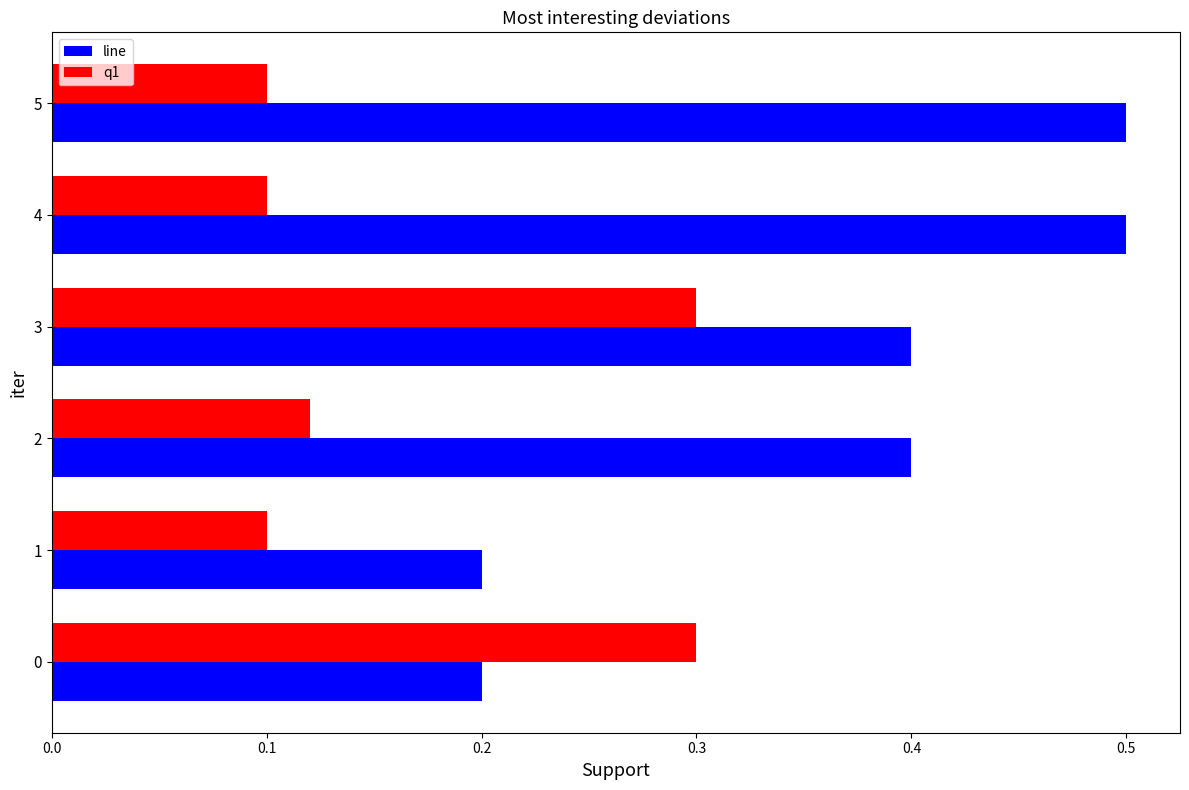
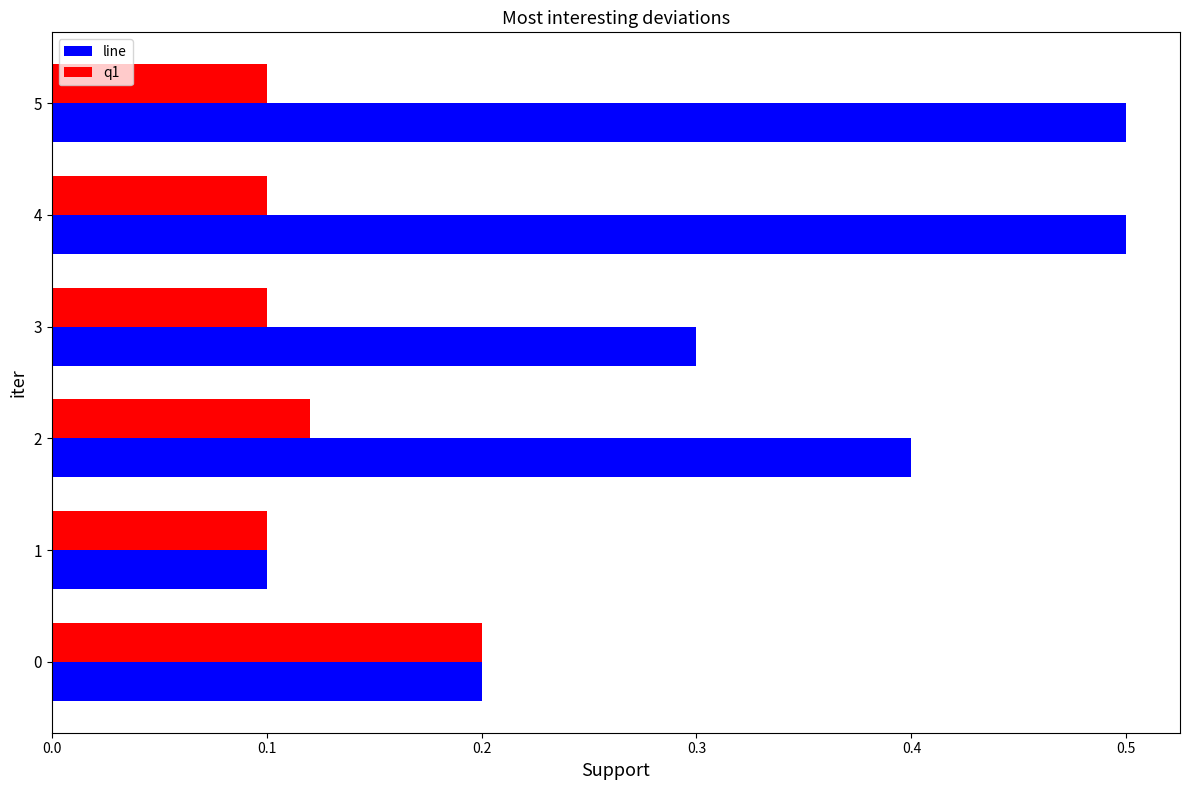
q1, 3: 0.3 -> 0.1
line, 3: 0.4 -> 0.3
line, 1: 0.2 -> 0.1
q1, 0: 0.3 -> 0.2
